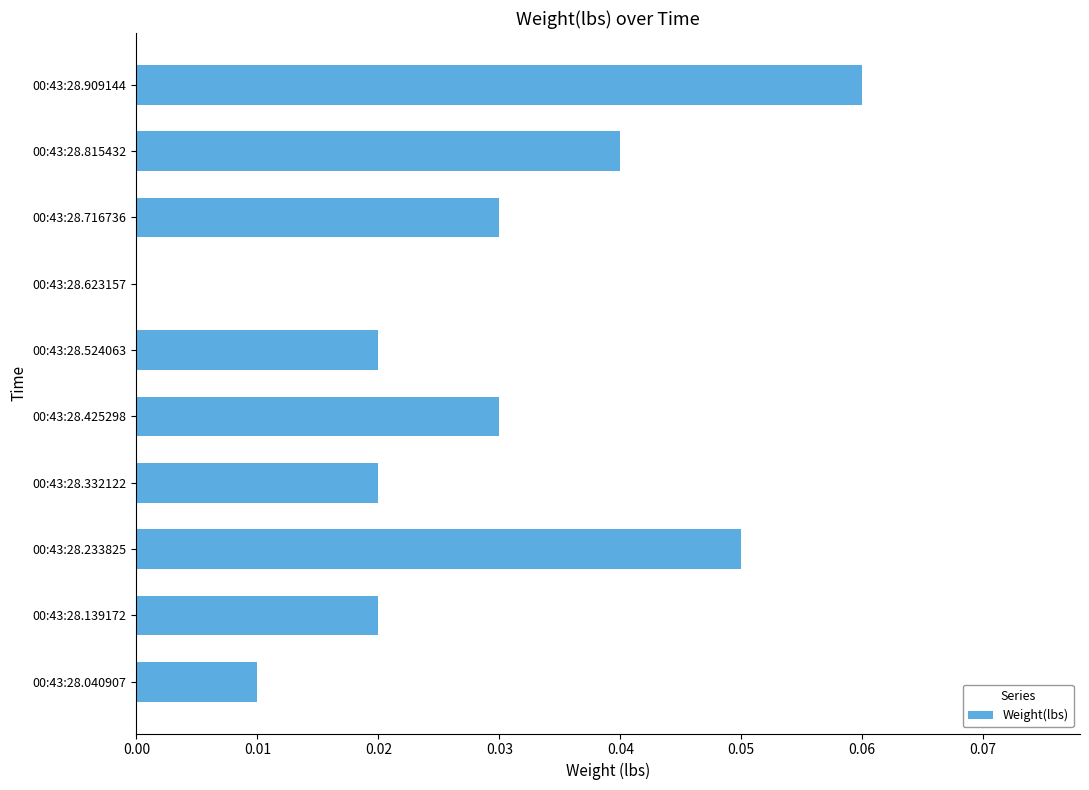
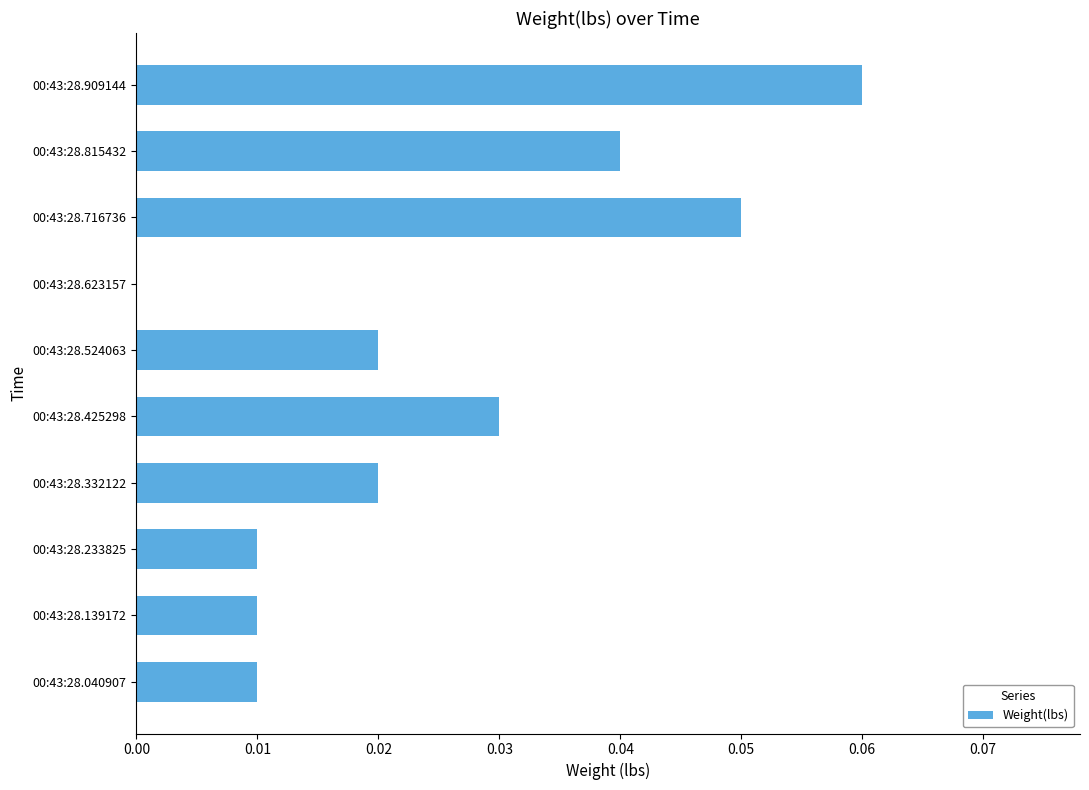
00:43:28.716736: 0.03 -> 0.05
00:43:28.233825: 0.05 -> 0.01
00:43:28.139172: 0.02 -> 0.01
